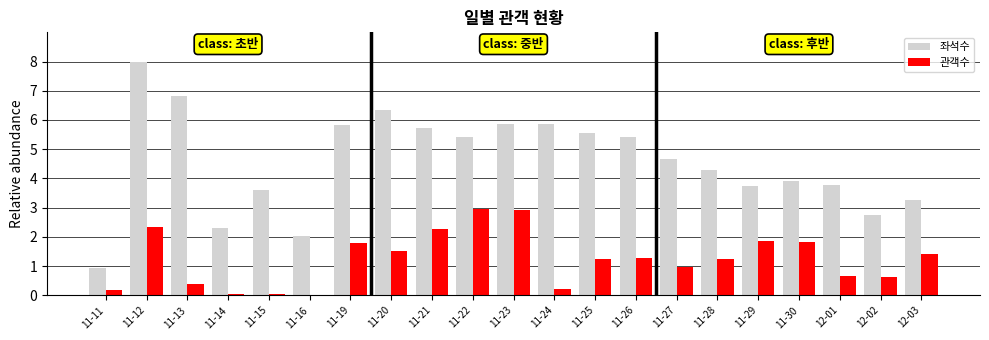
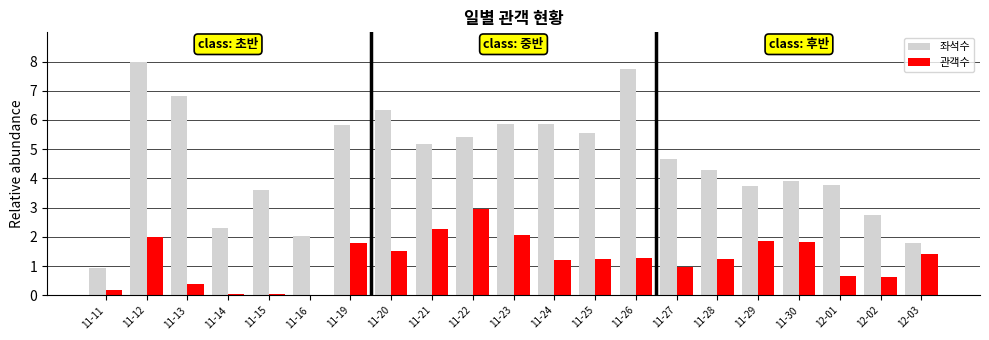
관객수, 11-12: 2.3 -> 2.0
좌석수, 11-21: 5.7 -> 5.2
관객수, 11-23: 2.9 -> 2.1
관객수, 11-24: 0.2 -> 1.2
좌석수, 11-26: 5.4 -> 7.7
좌석수, 12-03: 3.3 -> 1.8
